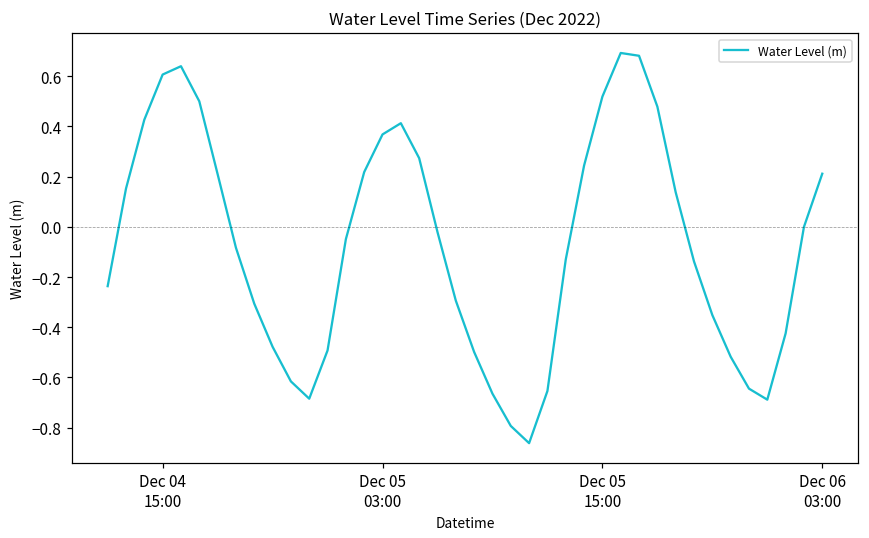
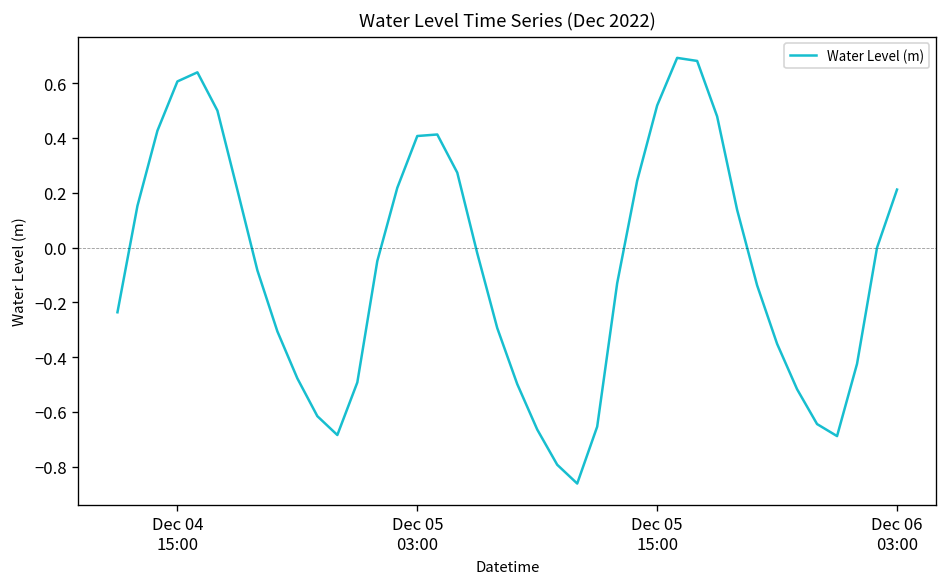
Dec 05 03:00: 0.37 -> 0.41
